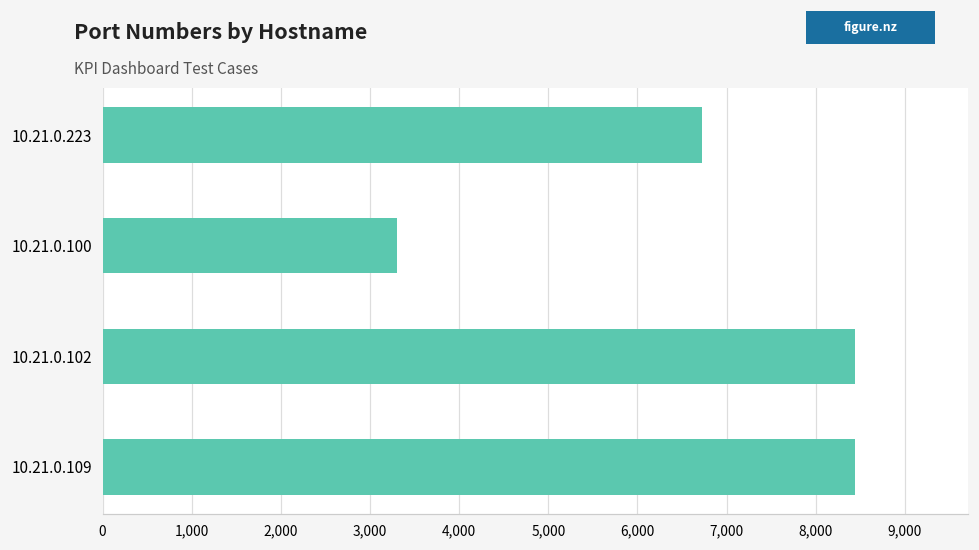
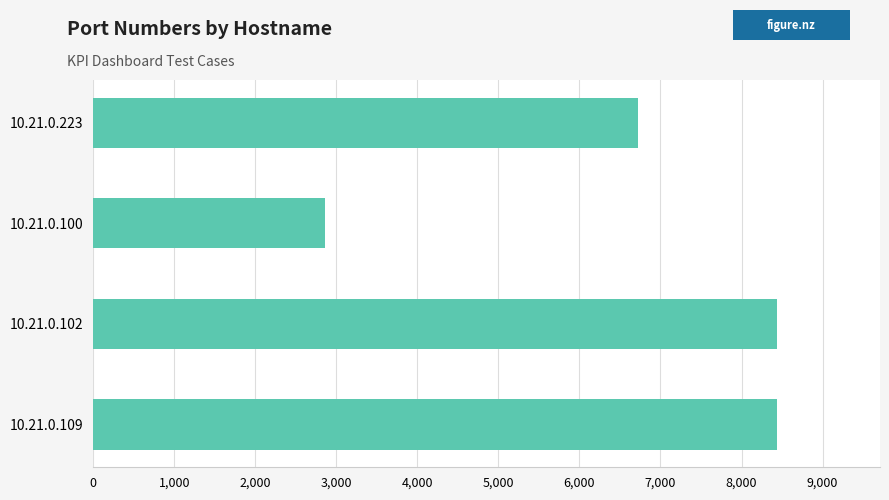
10.21.0.100: 3,300 -> 2,900
